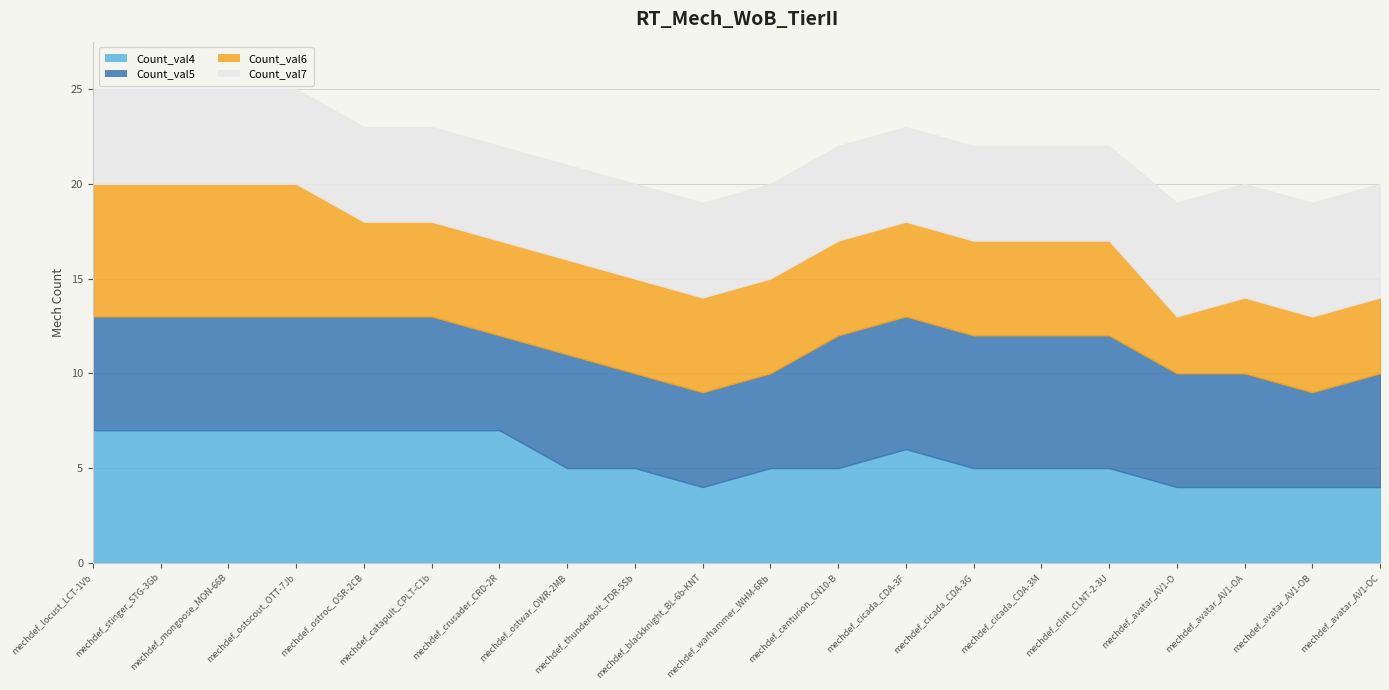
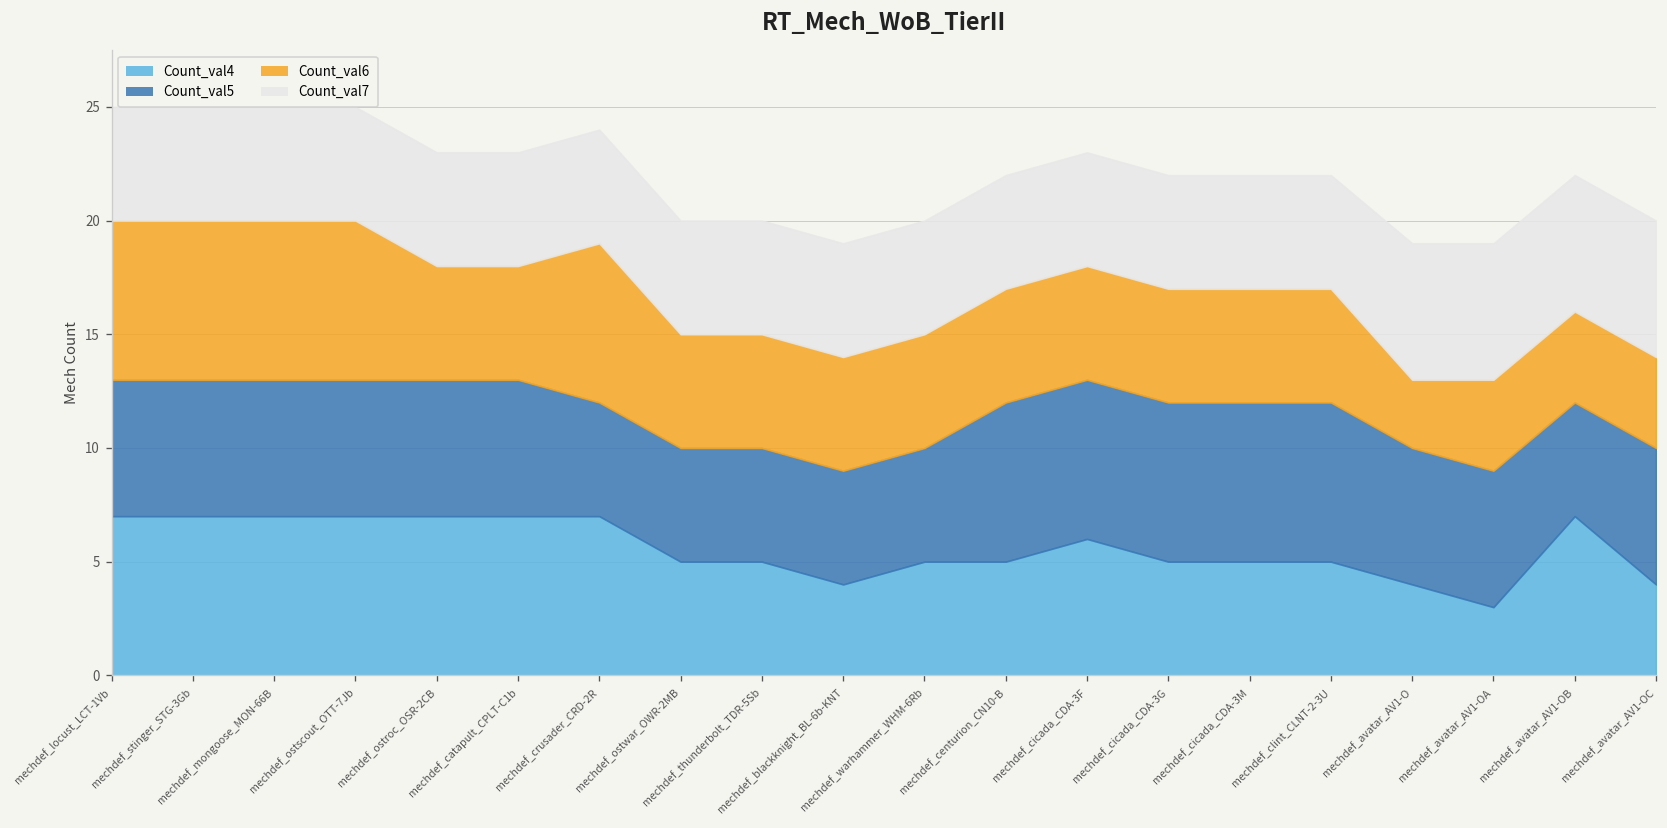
Count_val6, mechdef_crusader_CRD-2R: 5 -> 7
Count_val5, mechdef_ostwar_OWR-2MB: 6 -> 5
Count_val4, mechdef_avatar_AV1-OA: 4 -> 3
Count_val4, mechdef_avatar_AV1-OB: 4 -> 7
